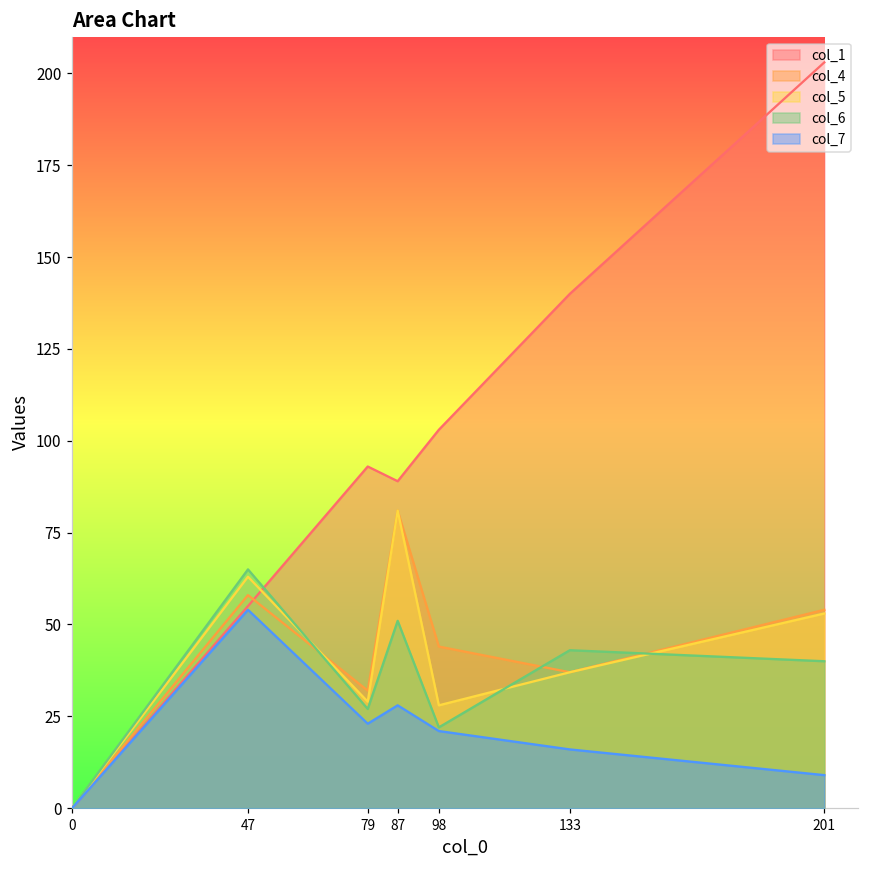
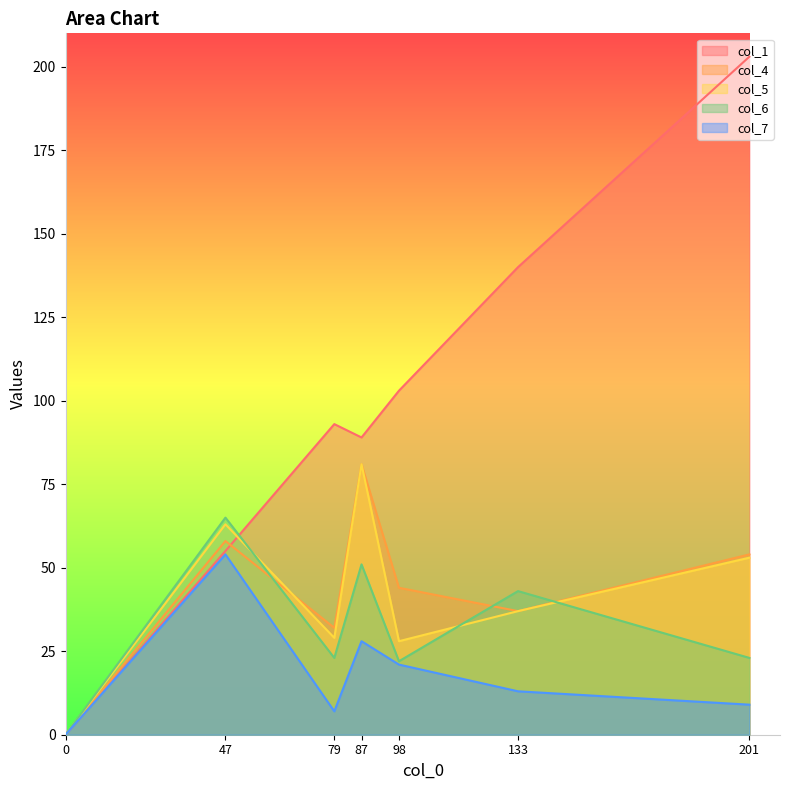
col_6, 79: 27 -> 23
col_7, 79: 23 -> 7
col_7, 133: 16 -> 13
col_6, 201: 40 -> 23
